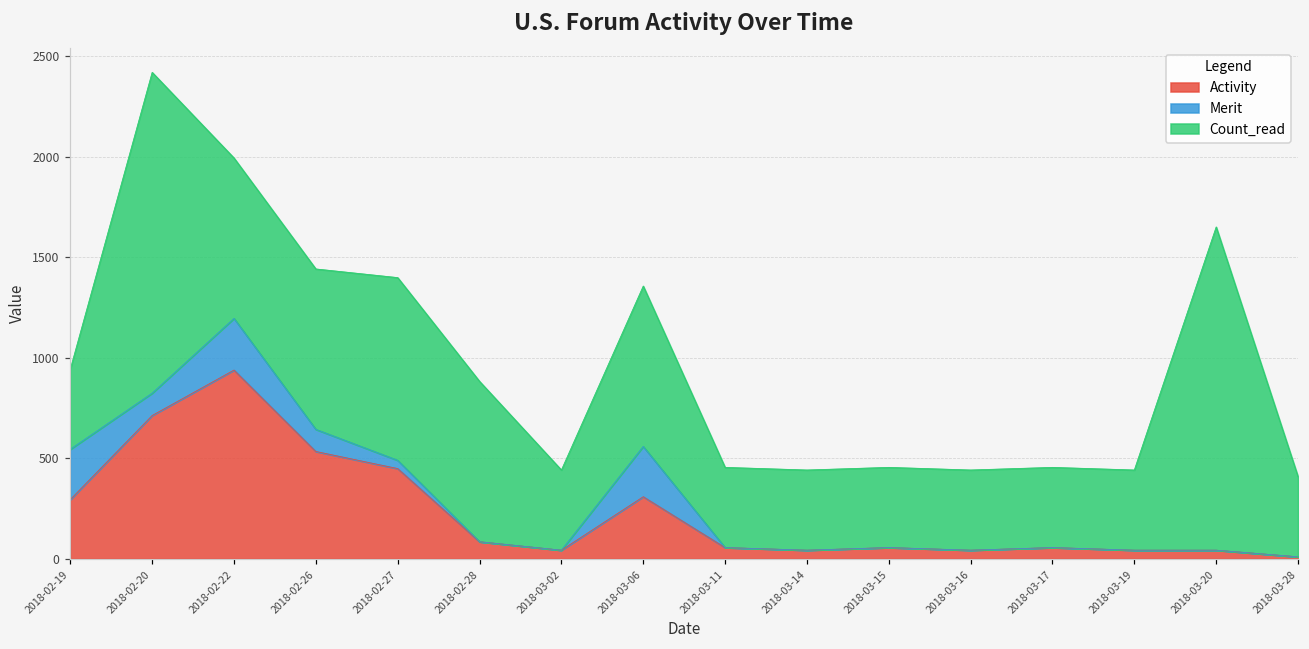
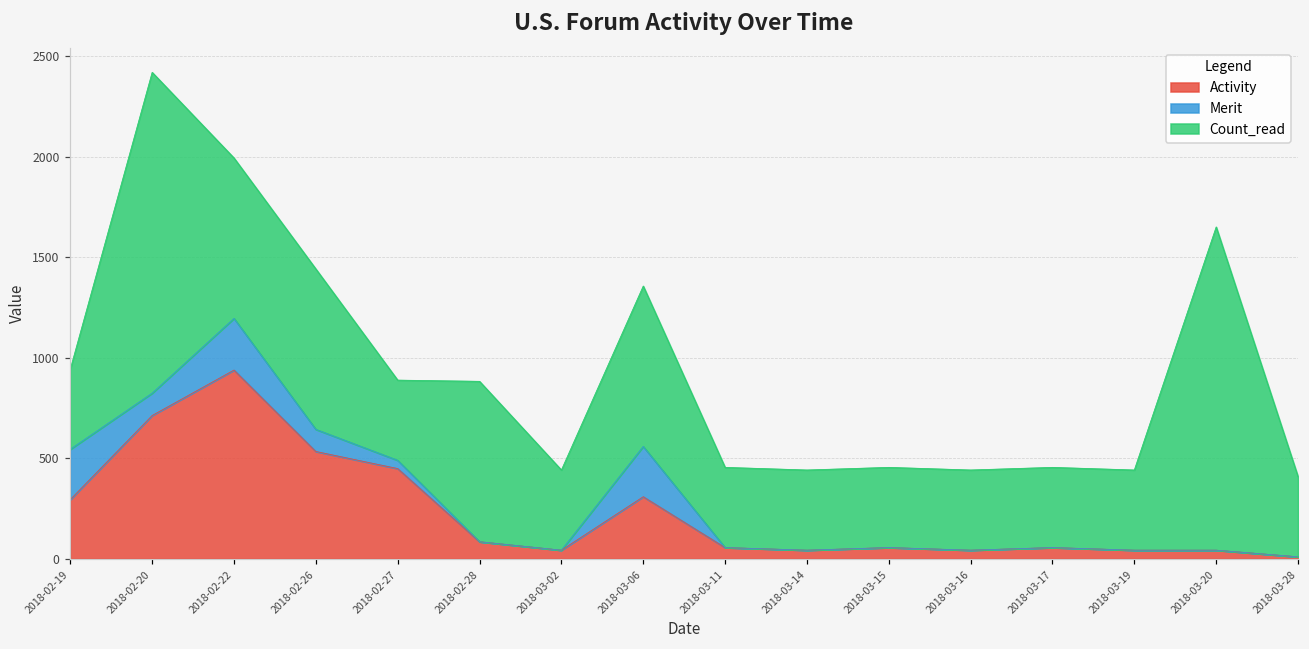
Count_read, 2018-02-27: 910 -> 400
